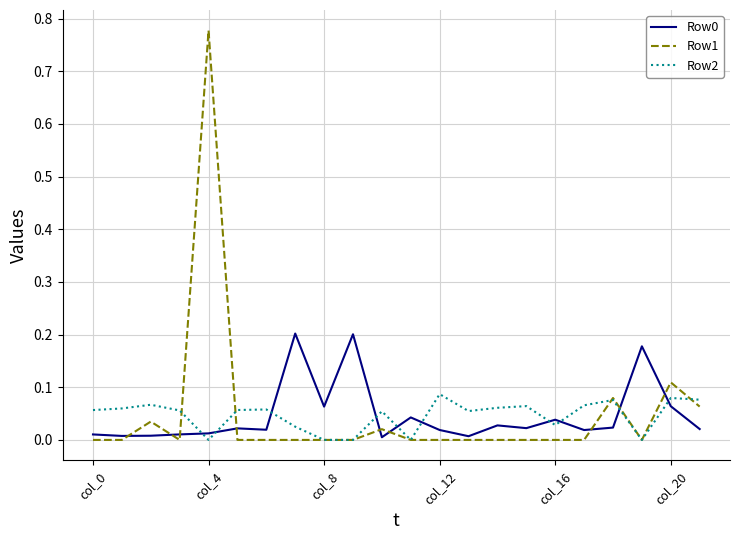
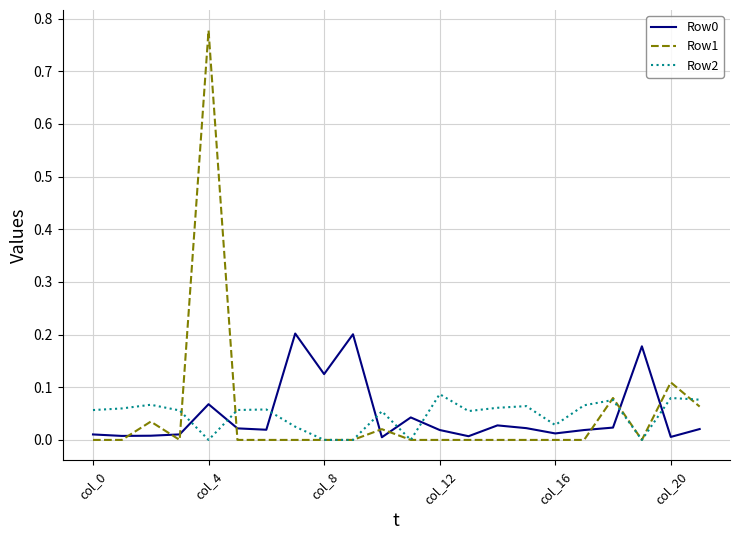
Row0, col_4: 0.01 -> 0.07
Row0, col_8: 0.06 -> 0.12
Row0, col_16: 0.04 -> 0.01
Row0, col_20: 0.06 -> 0.01
